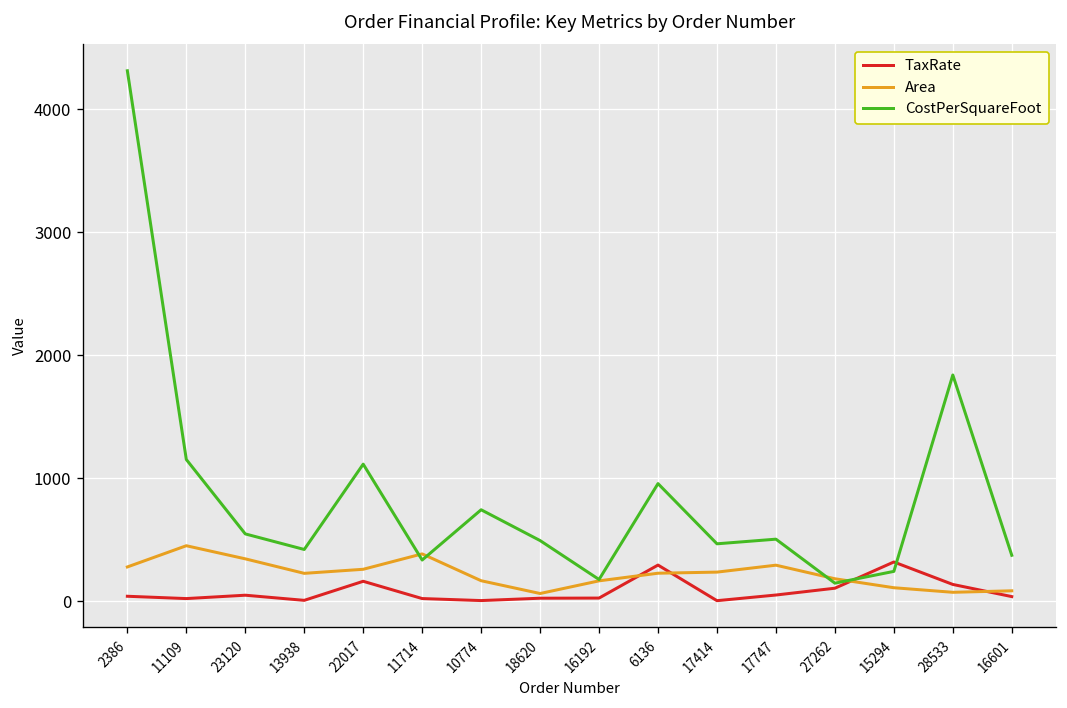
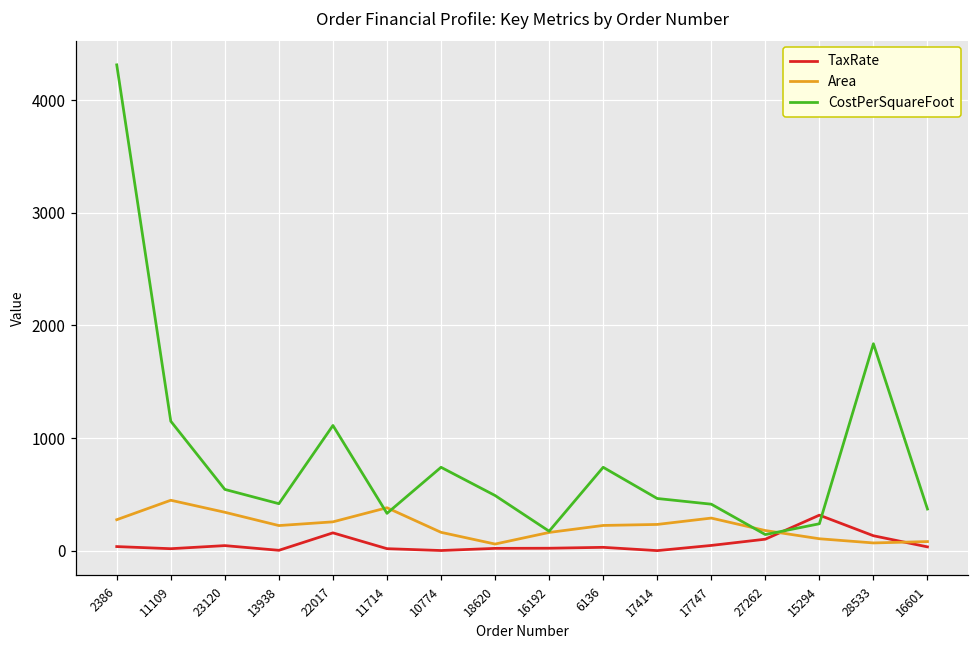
TaxRate, 6136: 290 -> 30
CostPerSquareFoot, 6136: 950 -> 740
CostPerSquareFoot, 17747: 500 -> 410
